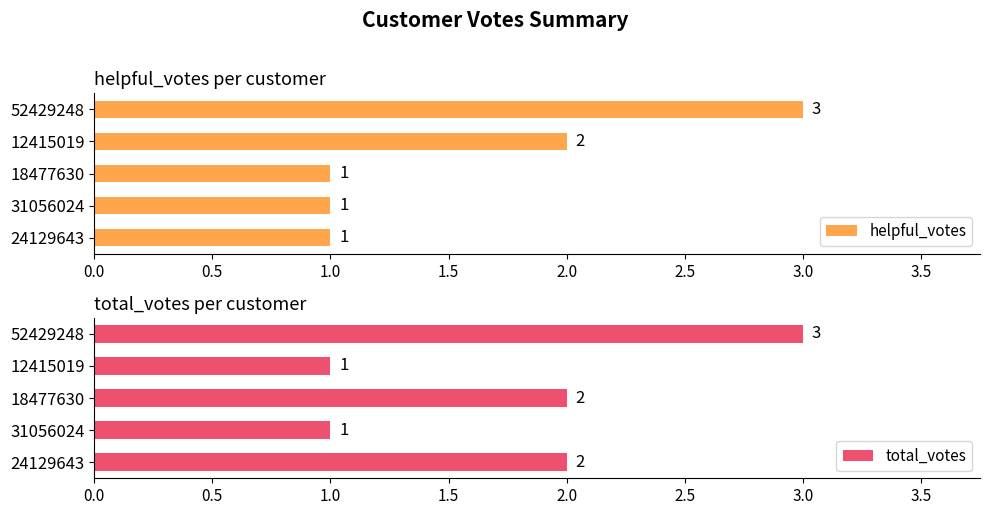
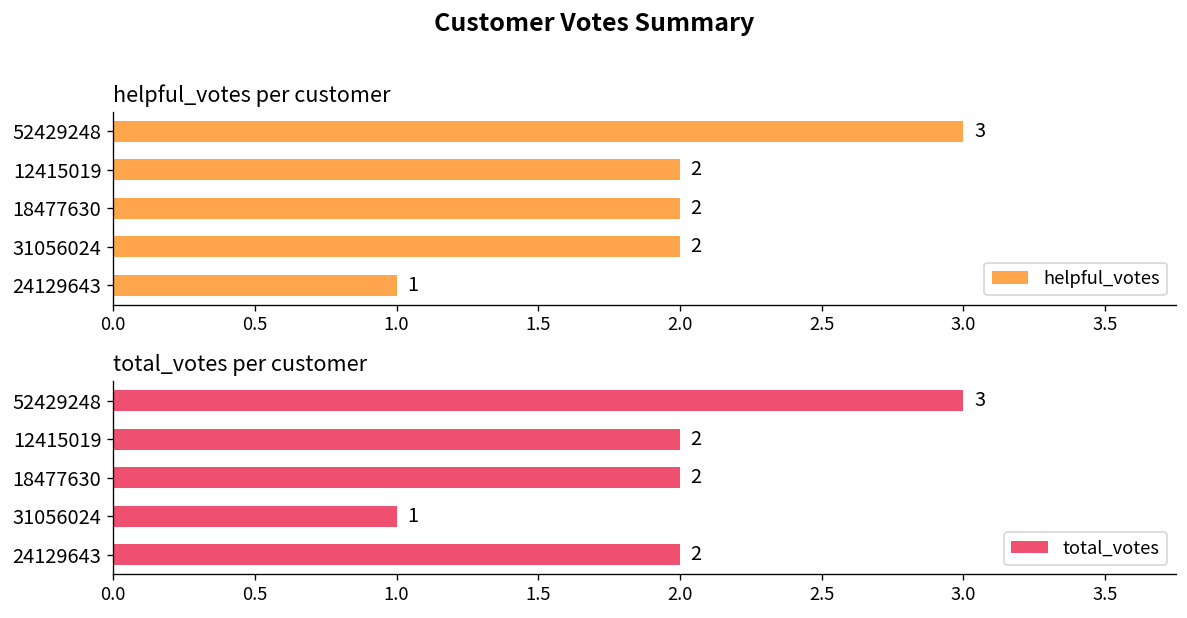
helpful_votes per customer, 18477630: 1 -> 2
helpful_votes per customer, 31056024: 1 -> 2
total_votes per customer, 12415019: 1 -> 2
